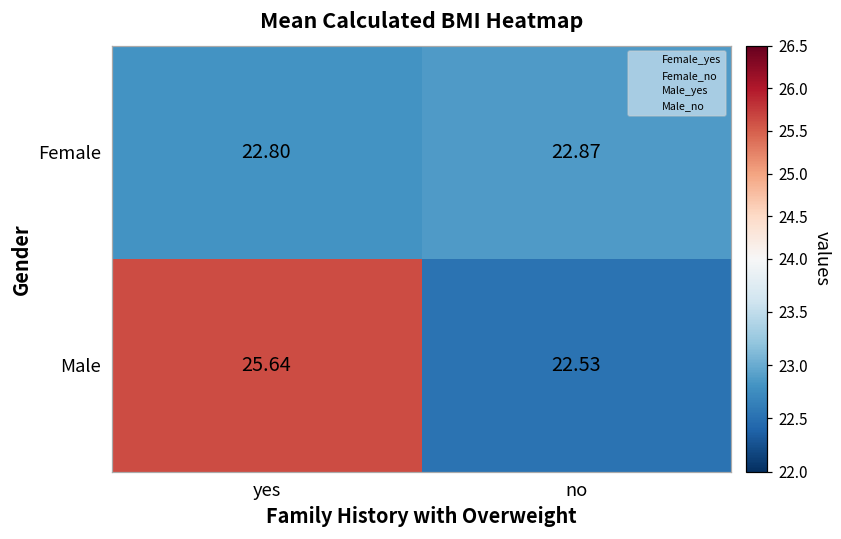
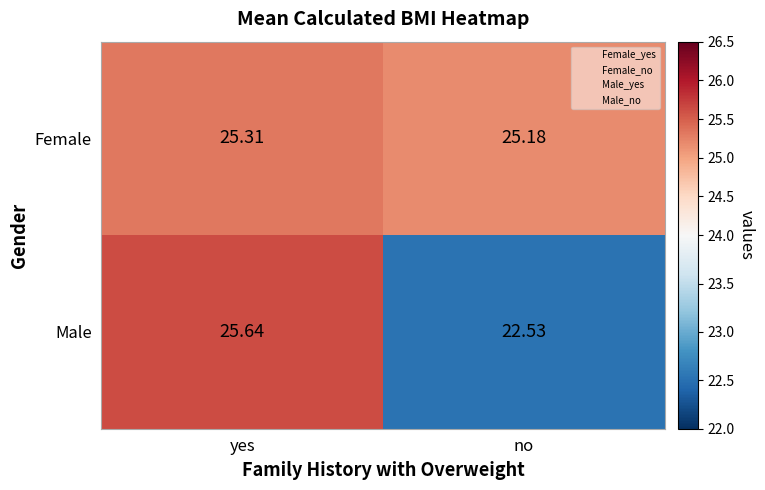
Female, yes: 22.80 -> 25.31
Female, no: 22.87 -> 25.18
